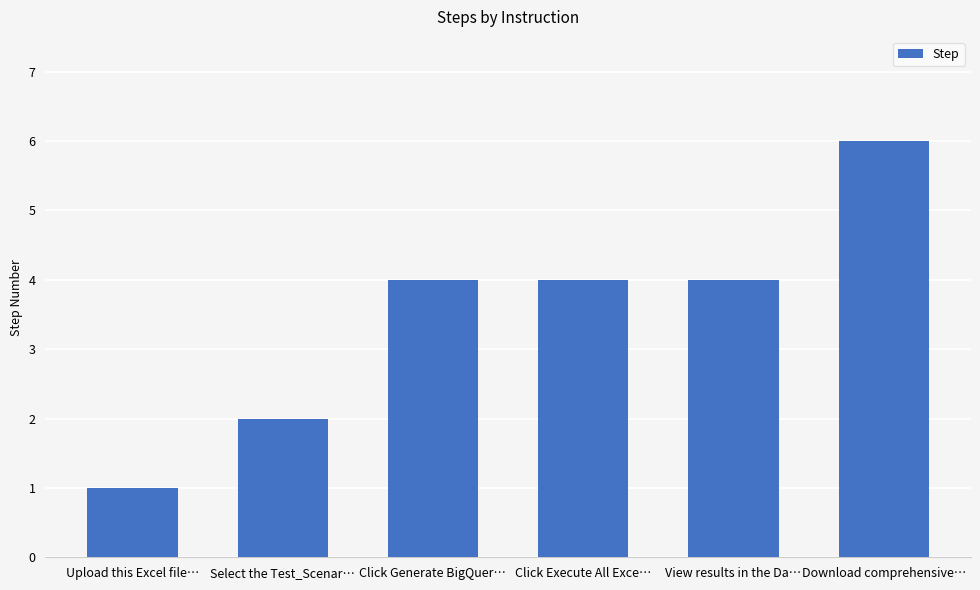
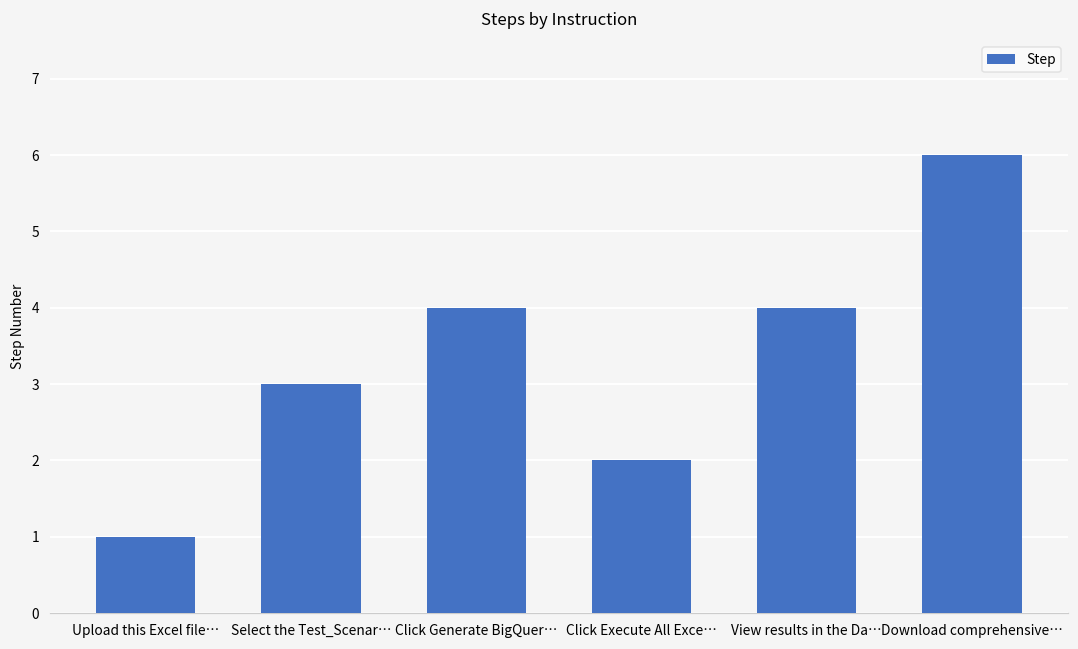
Select the Test_Scenar…: 2 -> 3
Click Execute All Exce…: 4 -> 2
